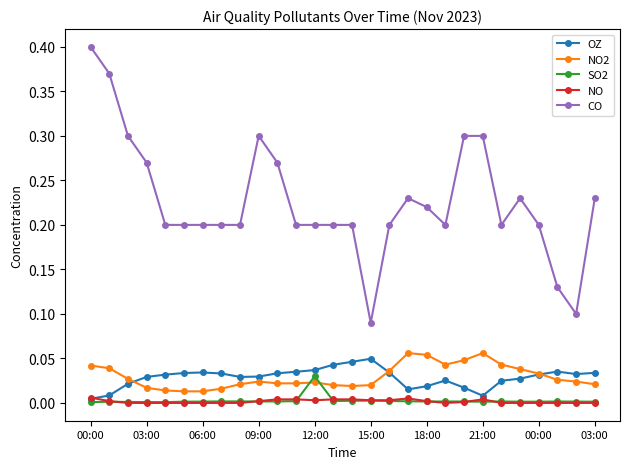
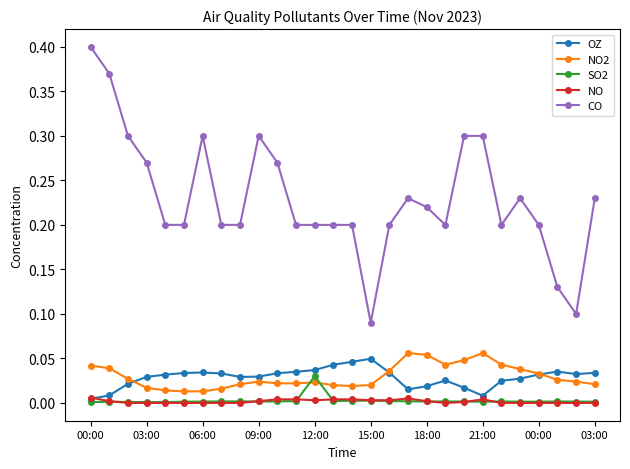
CO, 06:00: 0.2 -> 0.3
